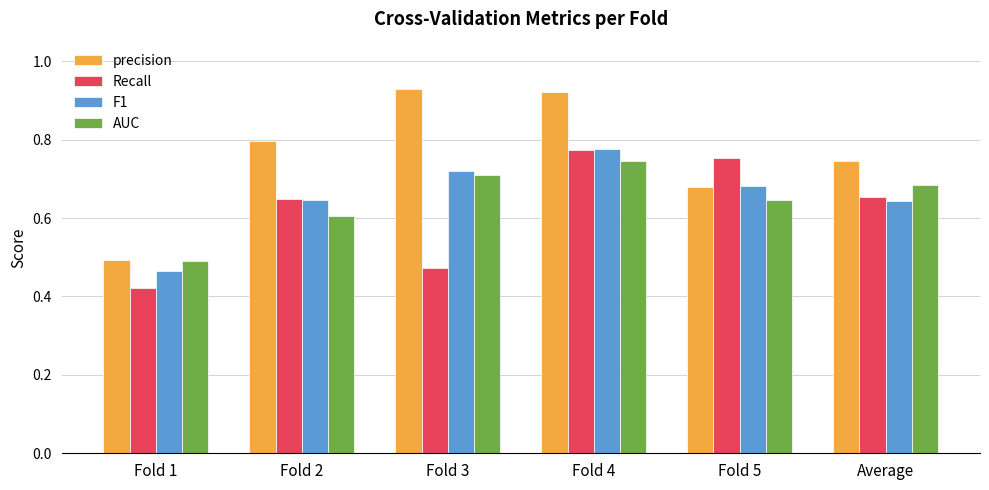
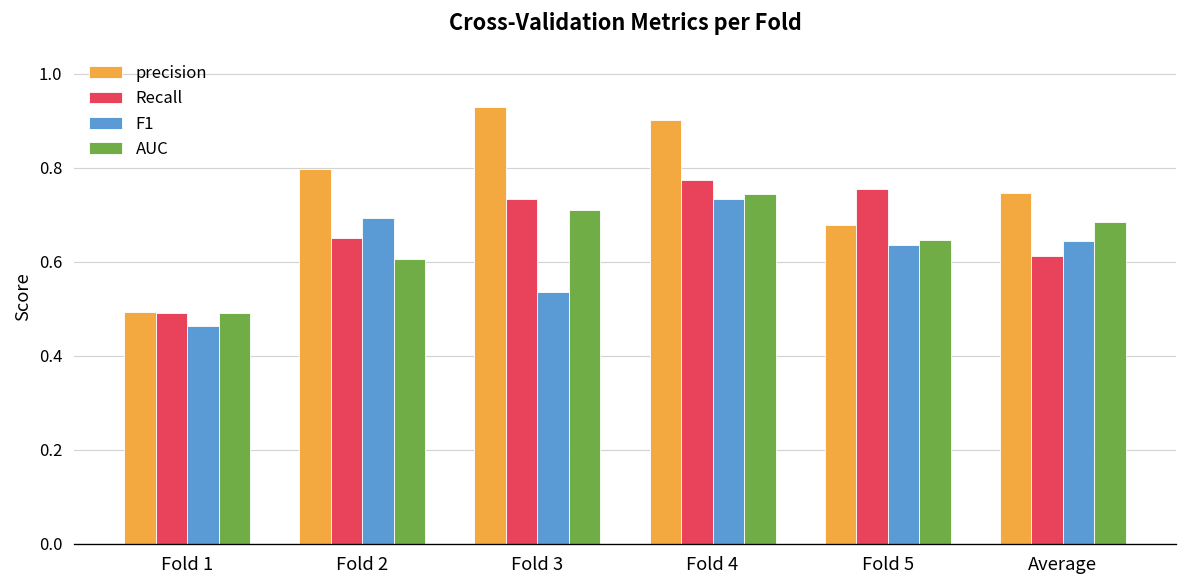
Recall, Fold 1: 0.42 -> 0.49
F1, Fold 2: 0.65 -> 0.69
Recall, Fold 3: 0.47 -> 0.73
F1, Fold 3: 0.72 -> 0.54
precision, Fold 4: 0.92 -> 0.90
F1, Fold 4: 0.78 -> 0.73
F1, Fold 5: 0.68 -> 0.63
Recall, Average: 0.65 -> 0.61
